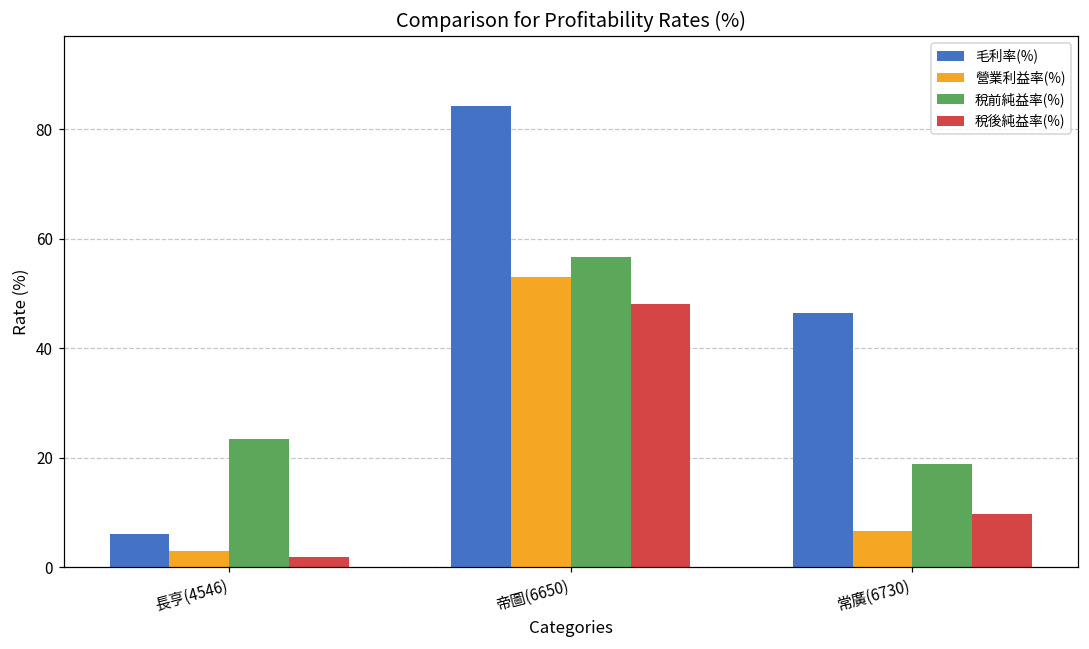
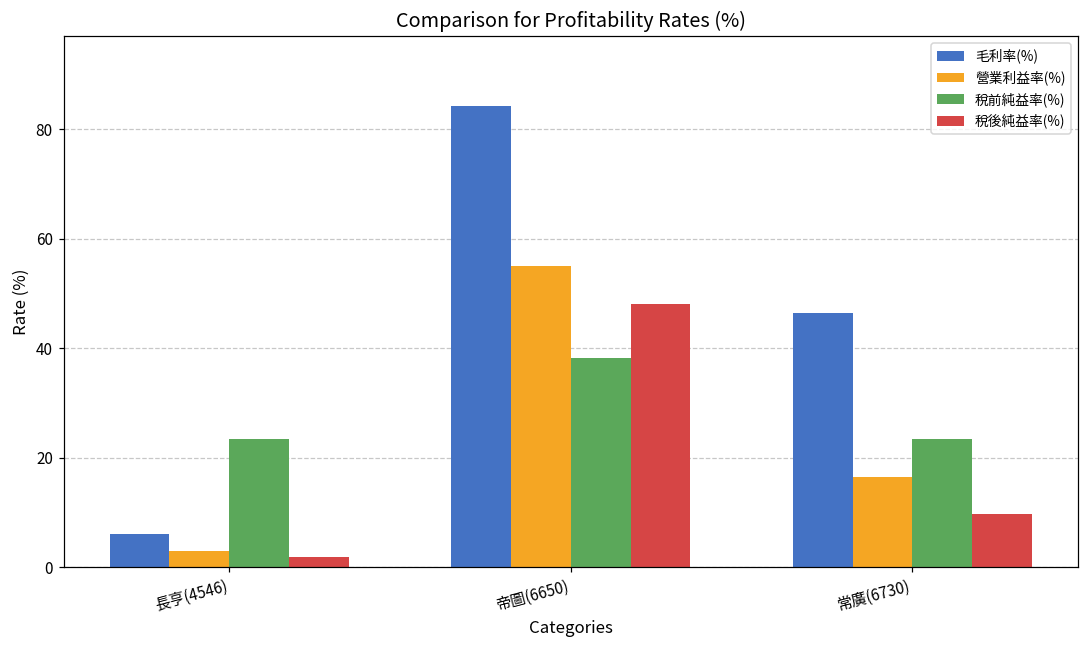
營業利益率(%), 帝圖(6650): 53 -> 55
稅前純益率(%), 帝圖(6650): 57 -> 38
營業利益率(%), 常廣(6730): 7 -> 17
稅前純益率(%), 常廣(6730): 19 -> 23
